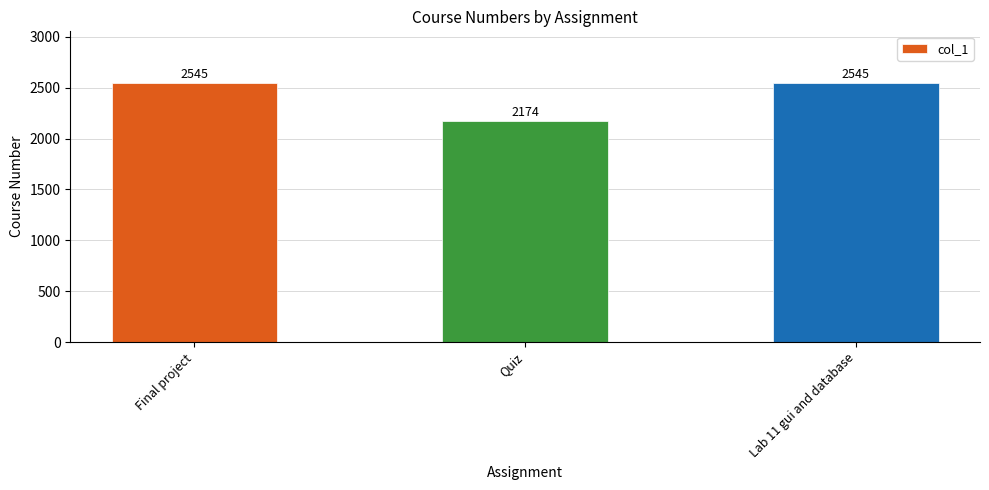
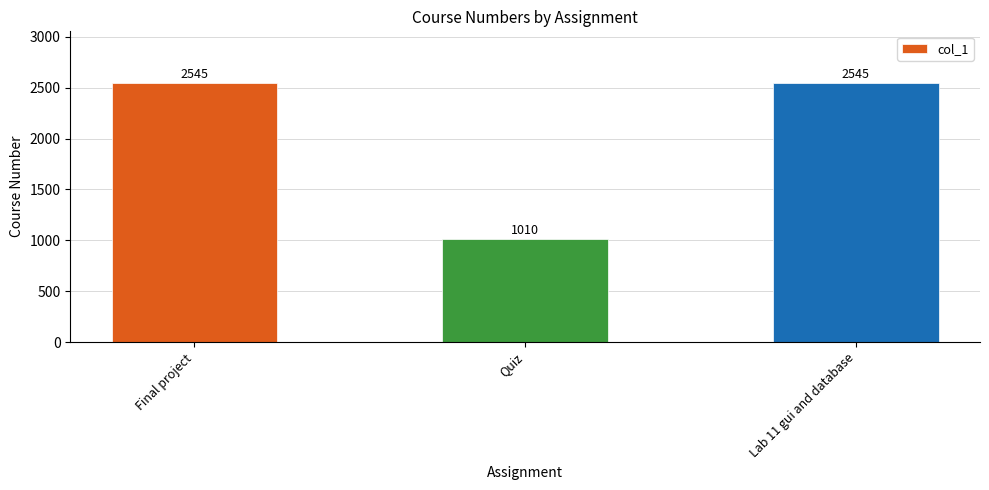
Quiz: 2174 -> 1010
